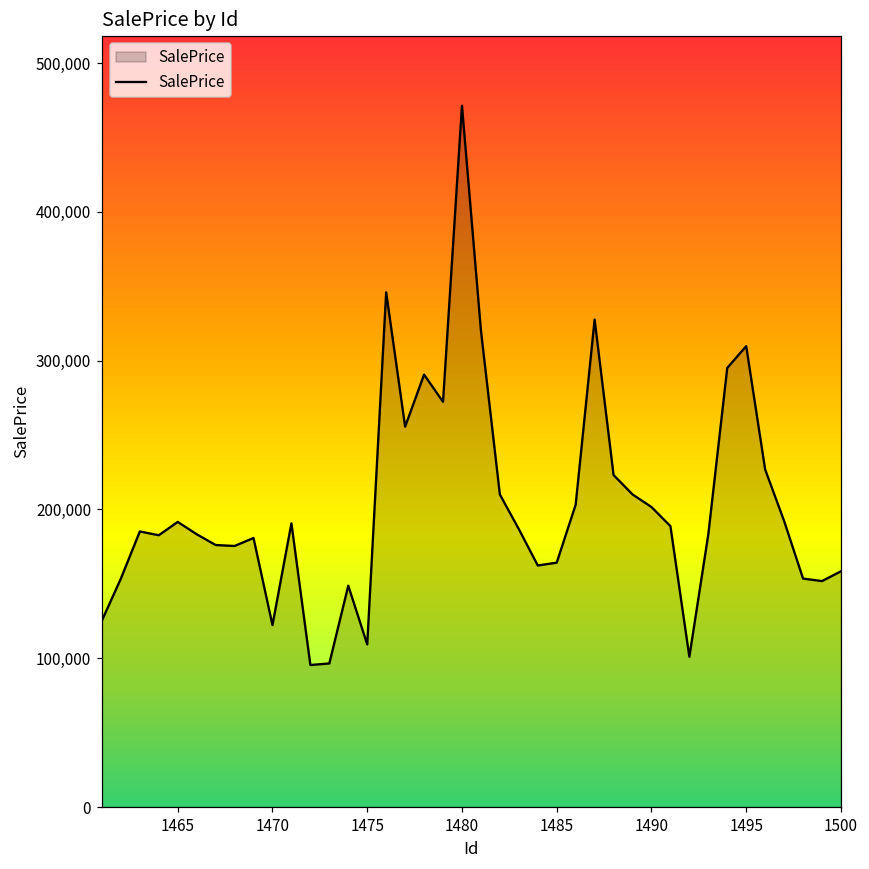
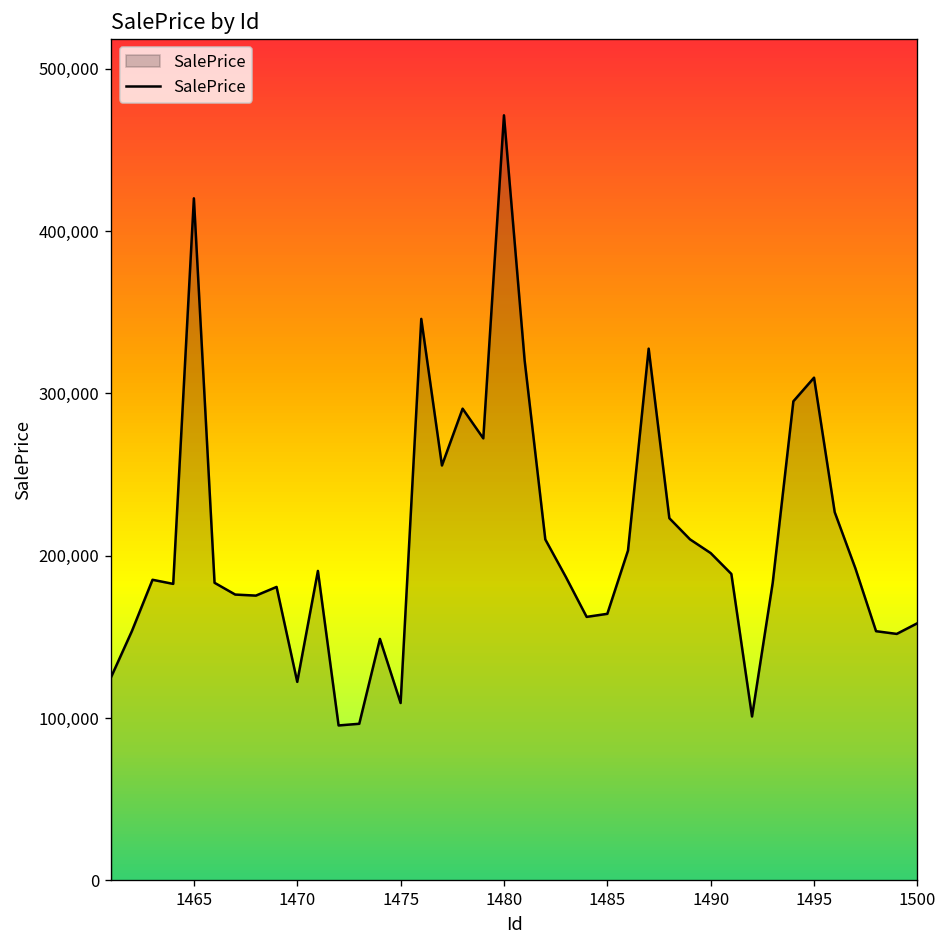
1465: 192,000 -> 420,000
